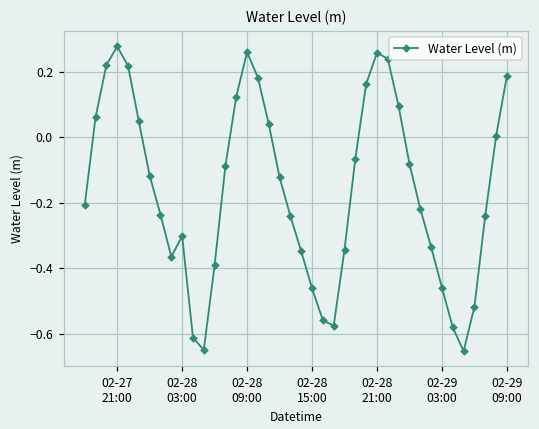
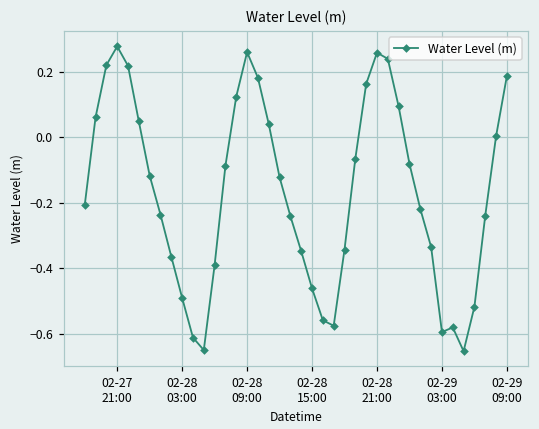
02-28 03:00: -0.30 -> -0.49
02-29 03:00: -0.46 -> -0.59
